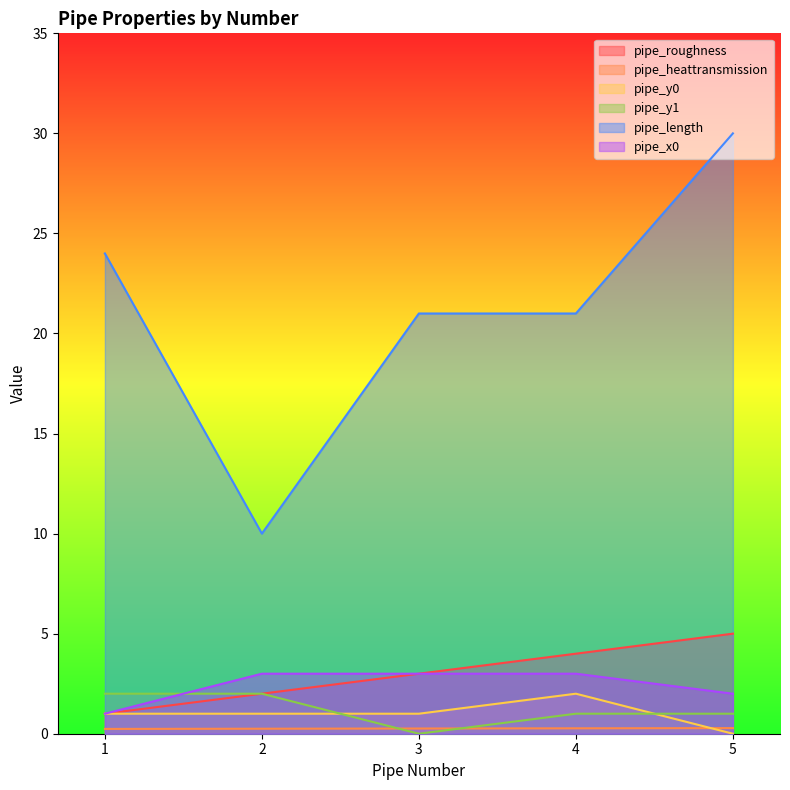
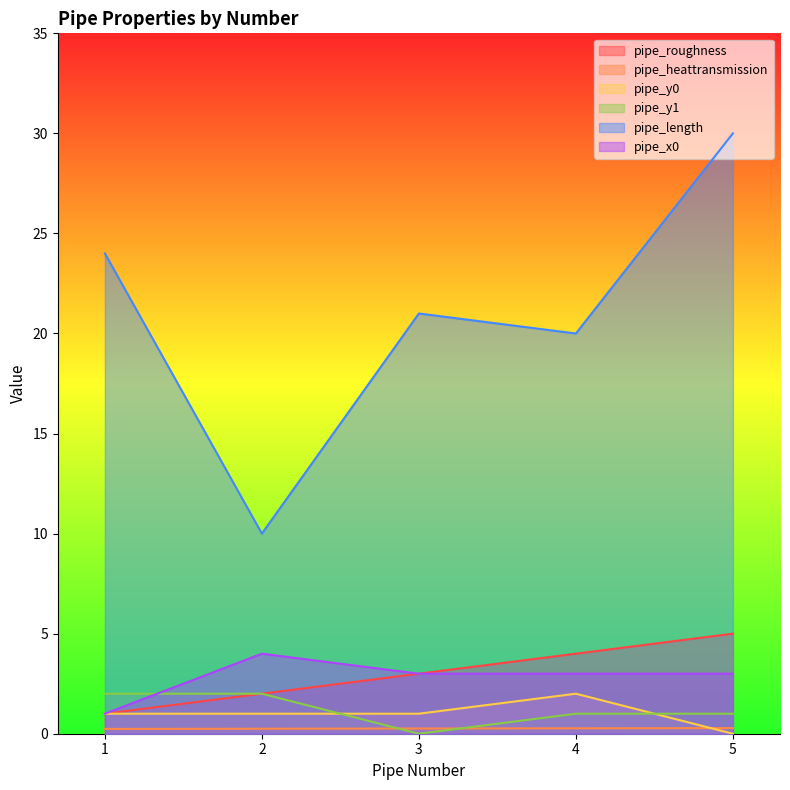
pipe_x0, 2: 3 -> 4
pipe_length, 4: 21 -> 20
pipe_x0, 5: 2 -> 3
